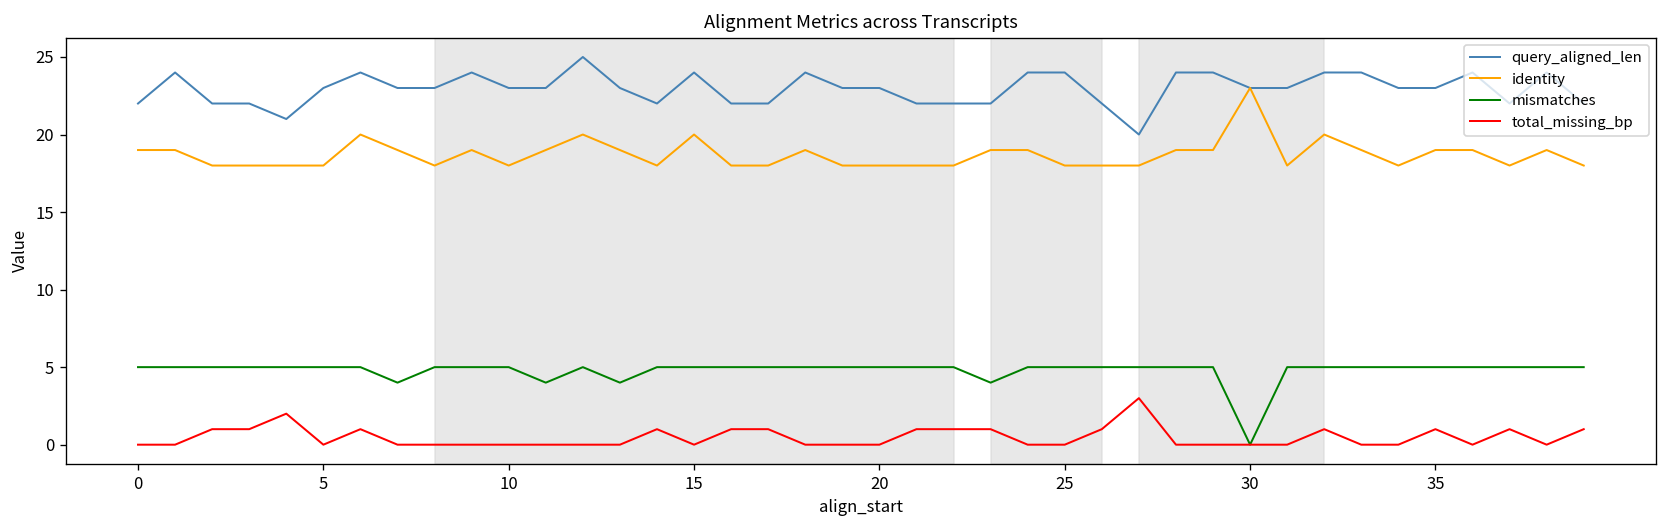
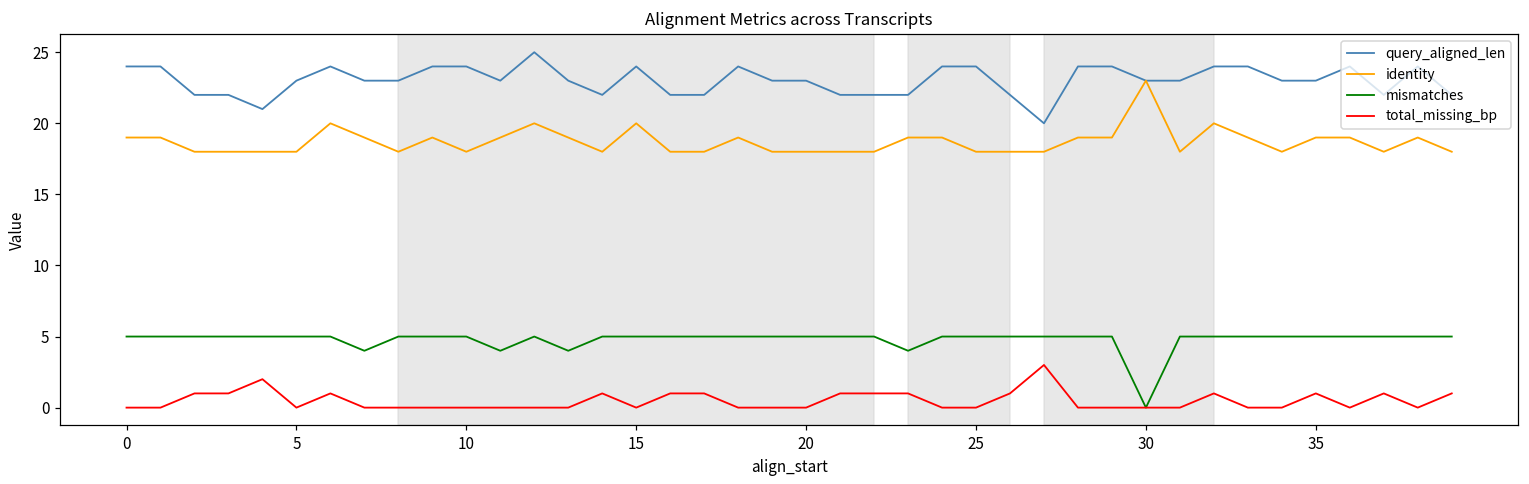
query_aligned_len, 0: 22 -> 24
query_aligned_len, 10: 23 -> 24
